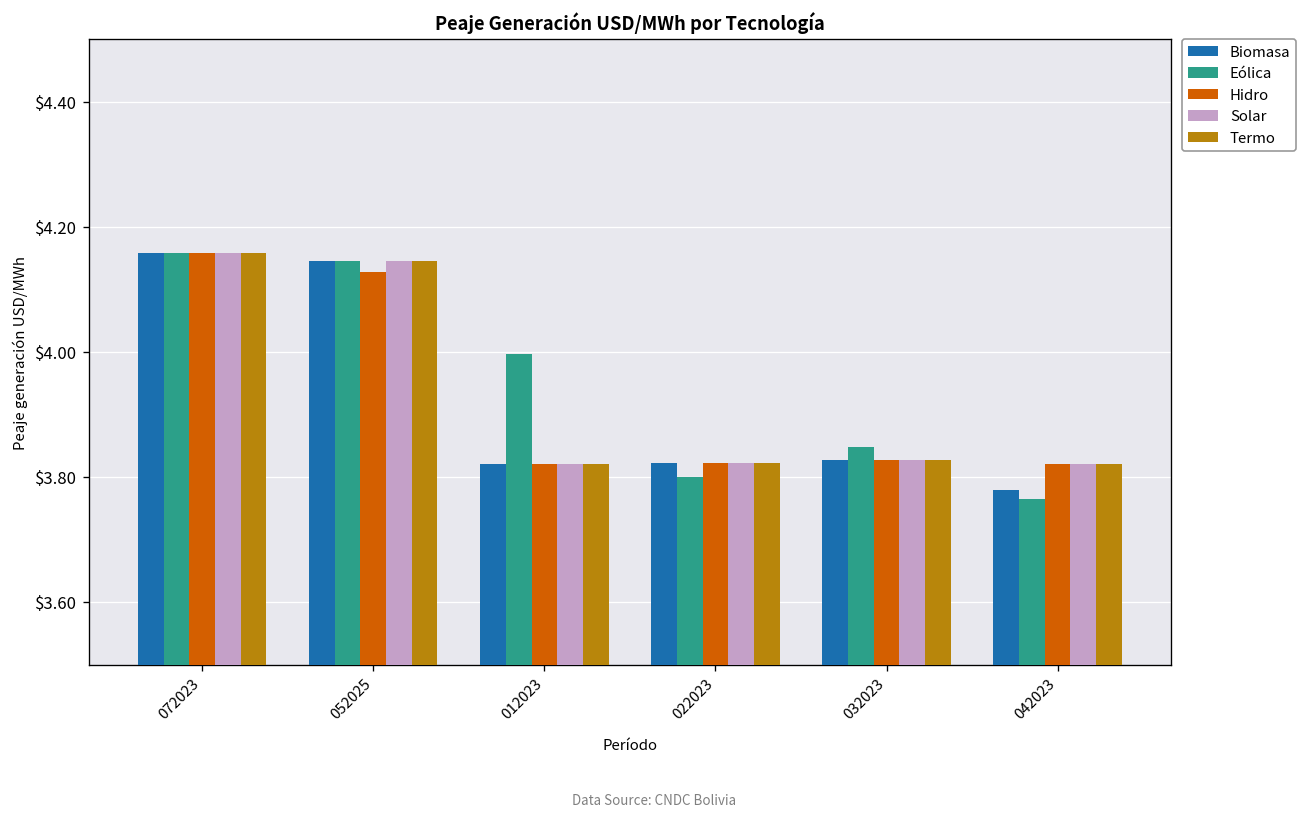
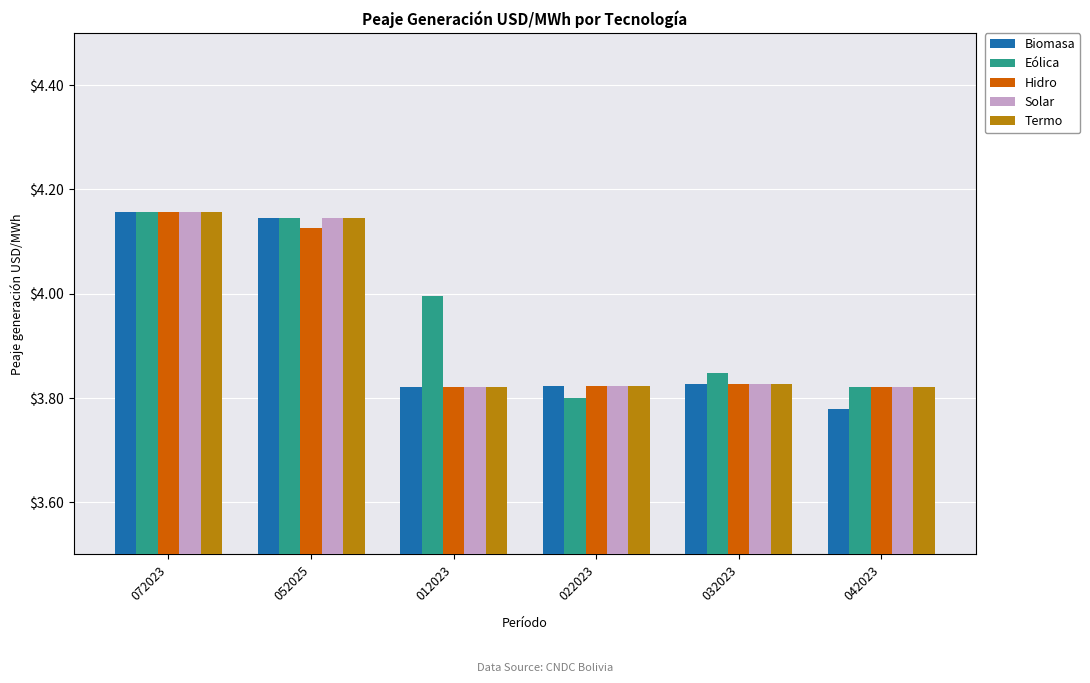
Eólica, 042023: $3.77 -> $3.82
